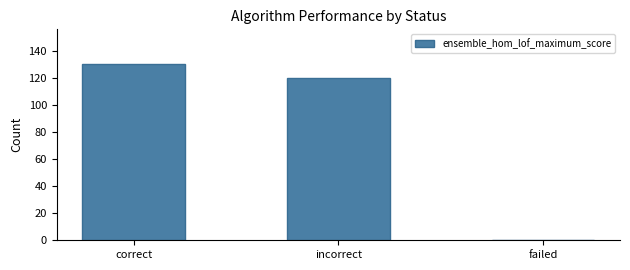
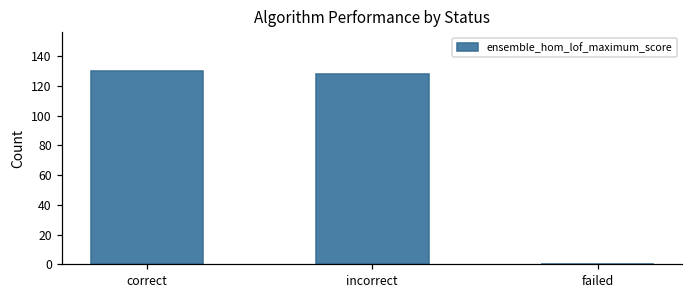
incorrect: 120 -> 128
